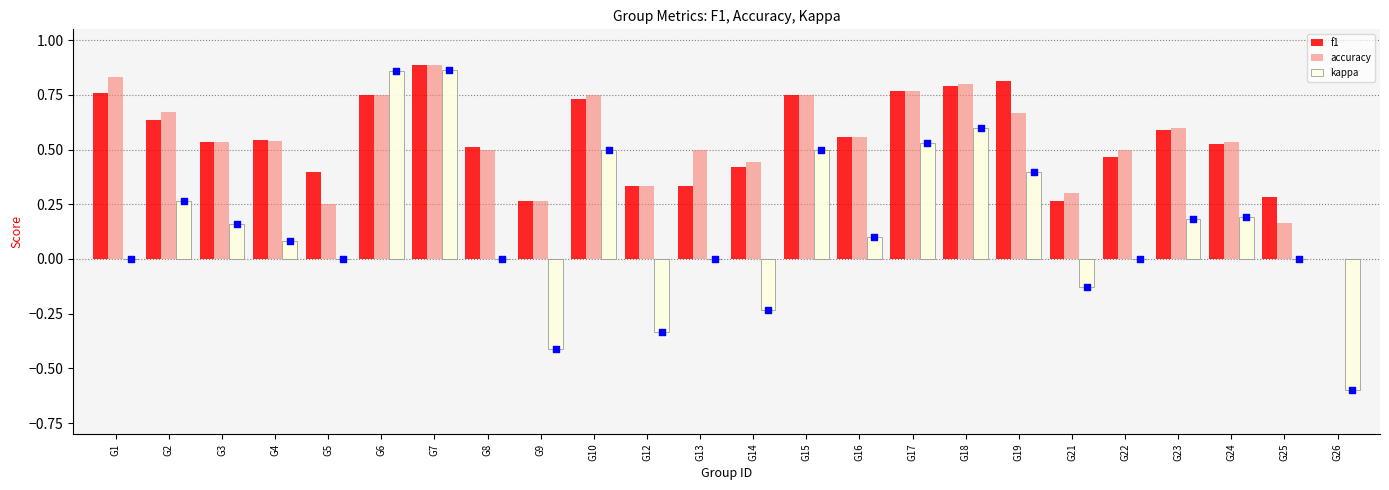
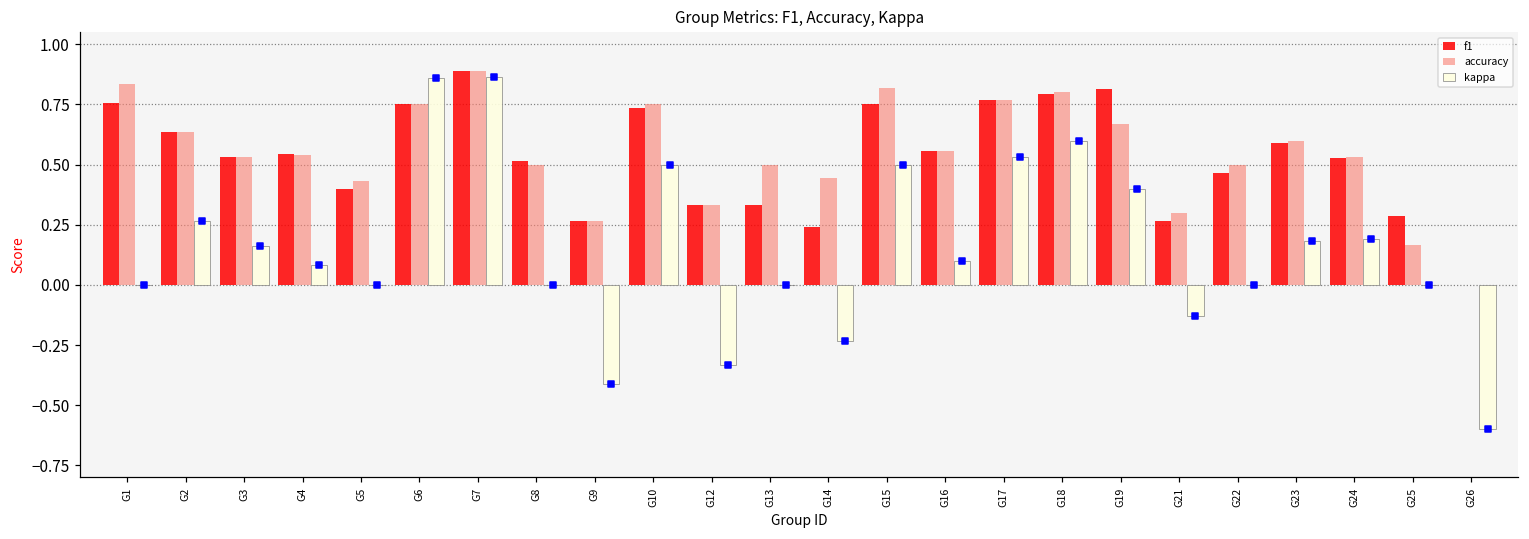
accuracy, G2: 0.67 -> 0.64
accuracy, G5: 0.25 -> 0.43
f1, G14: 0.42 -> 0.24
accuracy, G15: 0.75 -> 0.82
